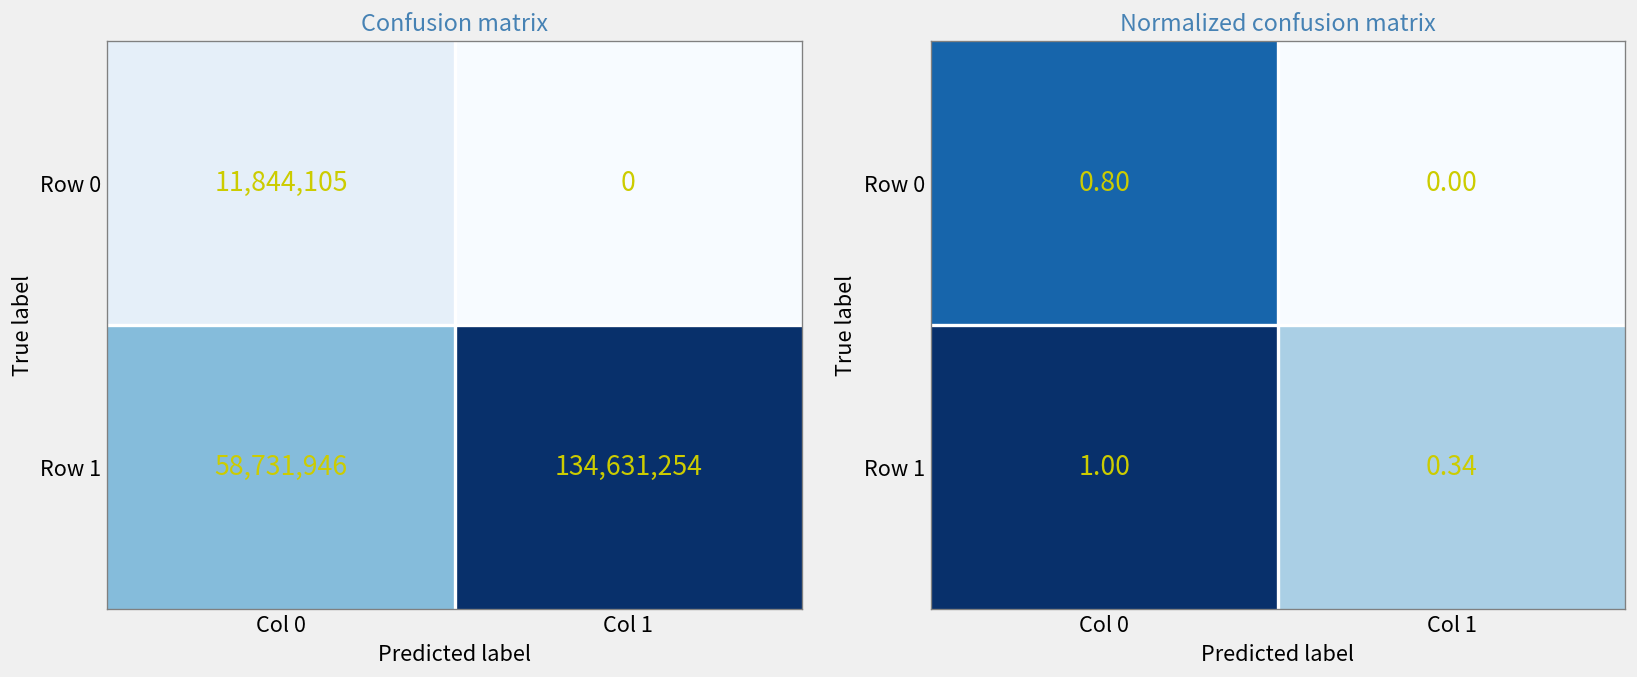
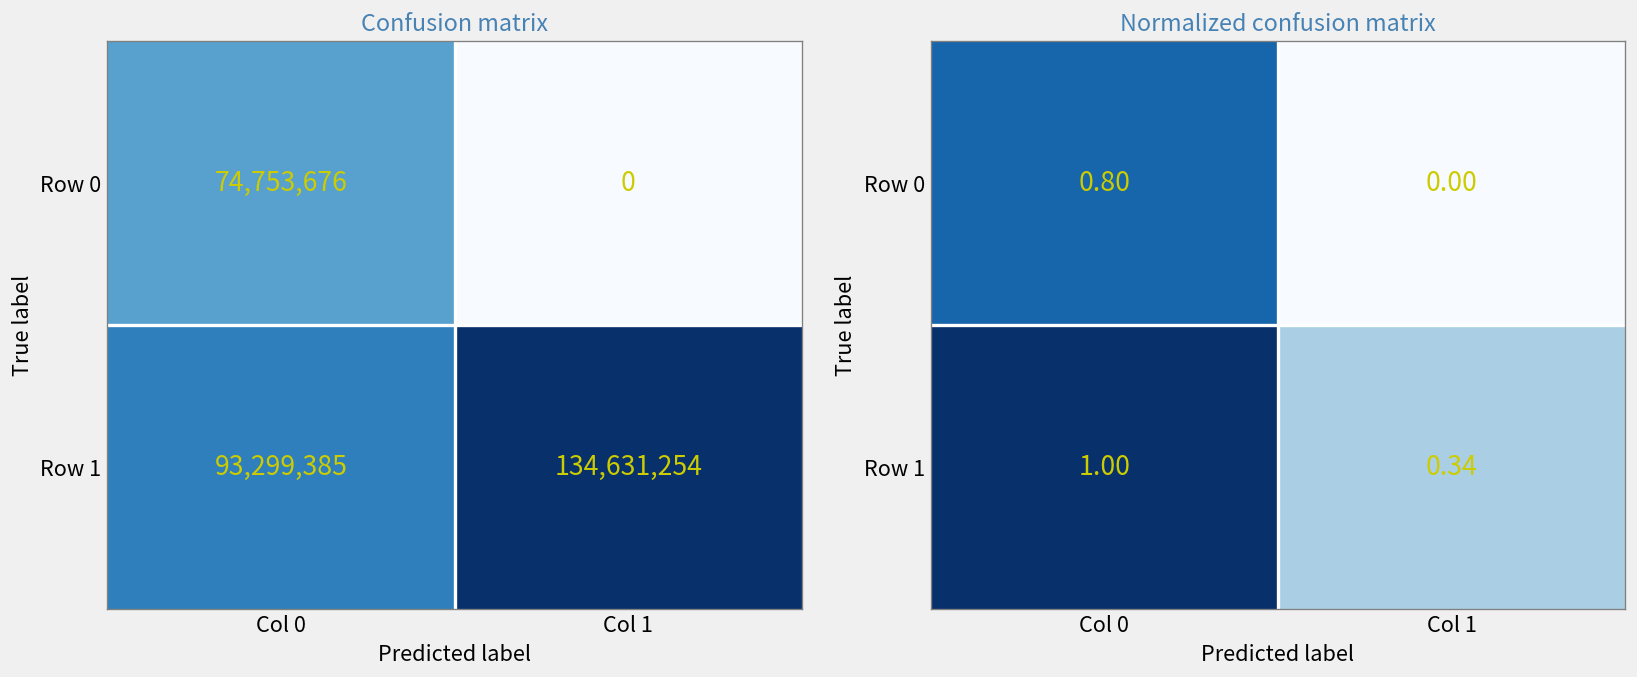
Confusion matrix, Row 0, Col 0: 11,844,105 -> 74,753,676
Confusion matrix, Row 1, Col 0: 58,731,946 -> 93,299,385
